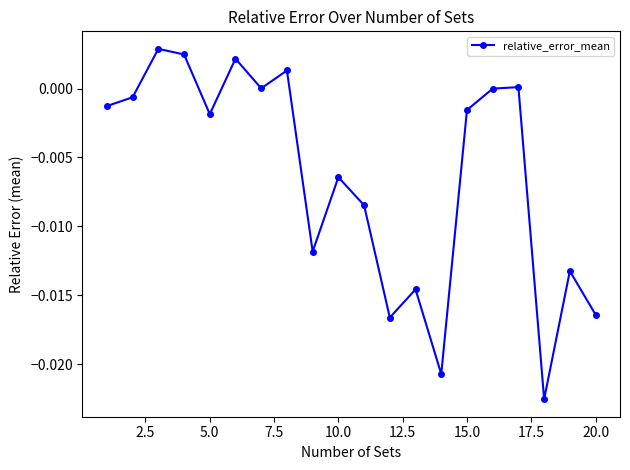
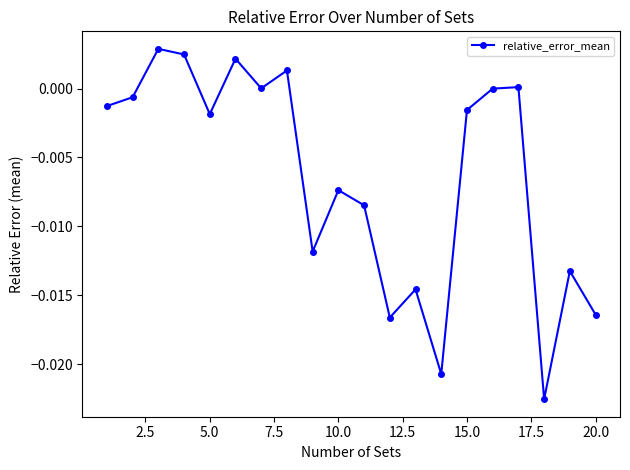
10.0: -0.0064 -> -0.0074
